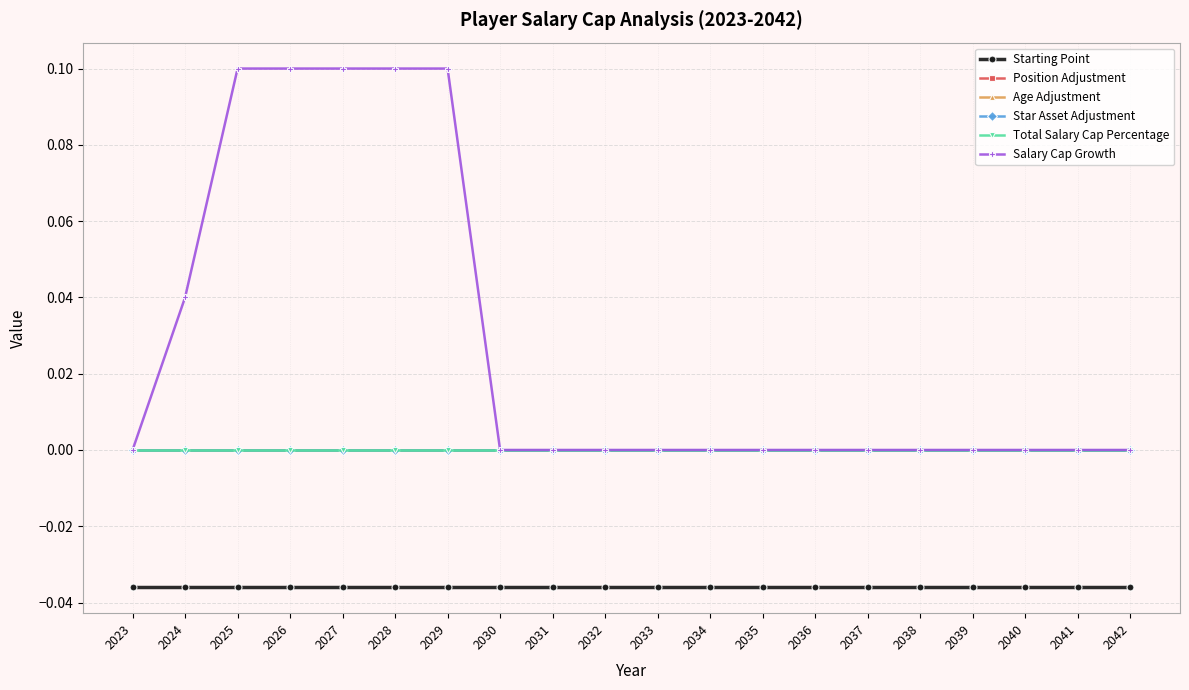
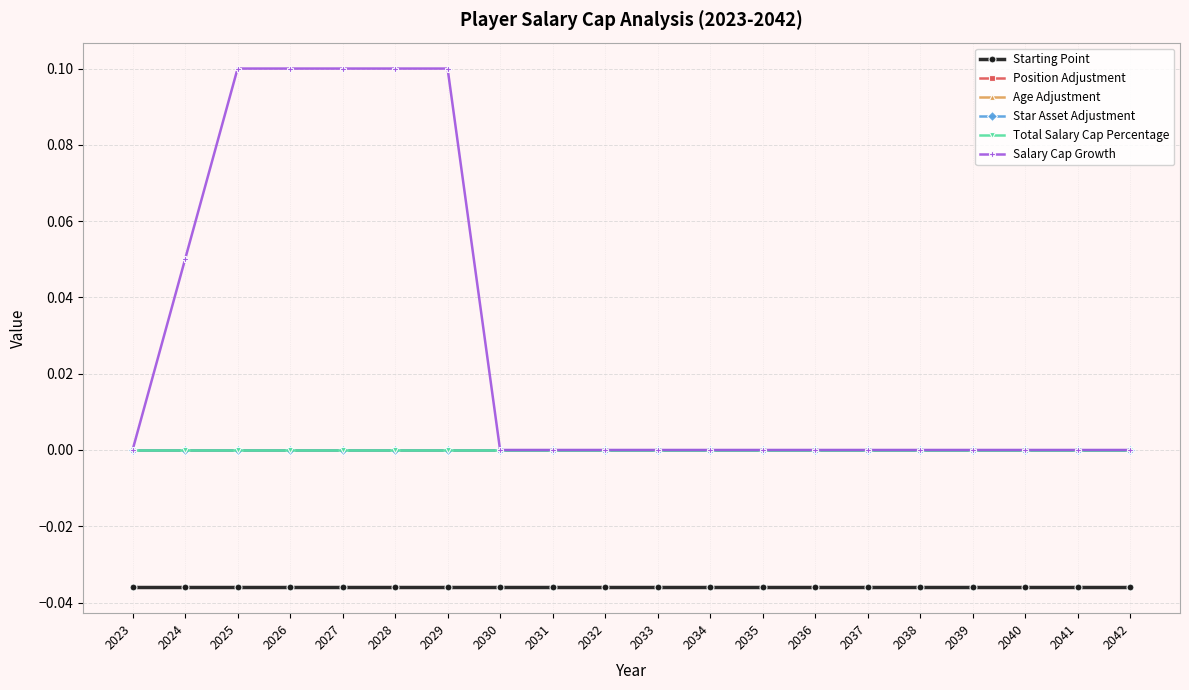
Salary Cap Growth, 2024: 0.04 -> 0.05
